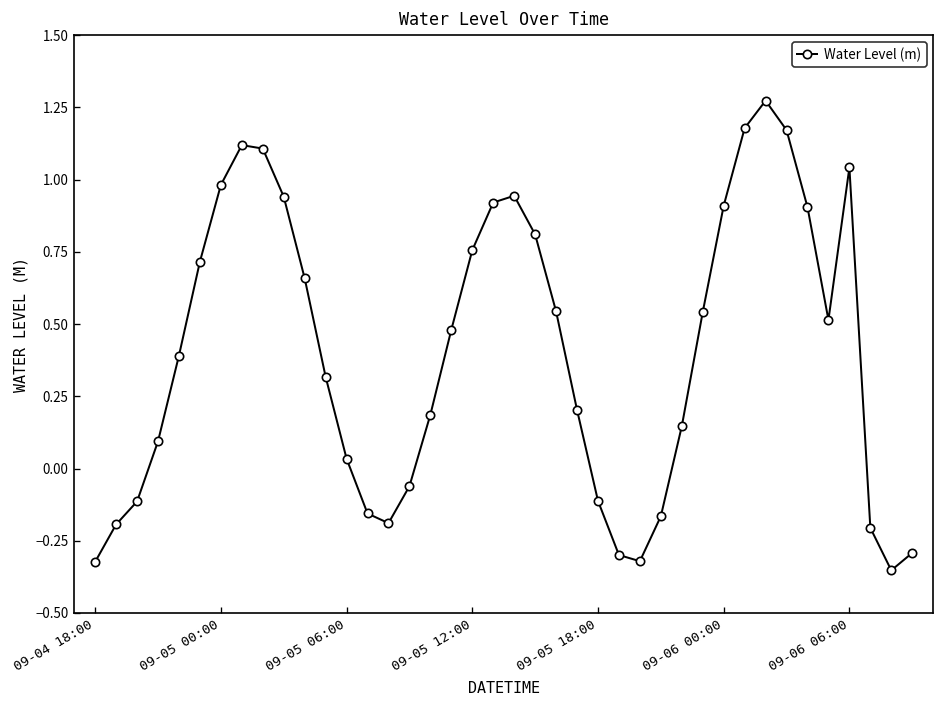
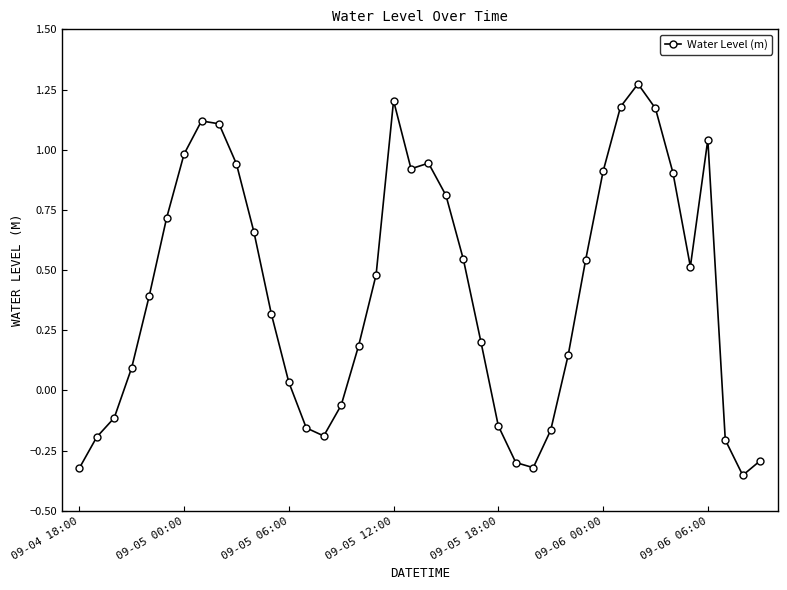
09-05 12:00: 0.76 -> 1.20
09-05 18:00: -0.11 -> -0.15
